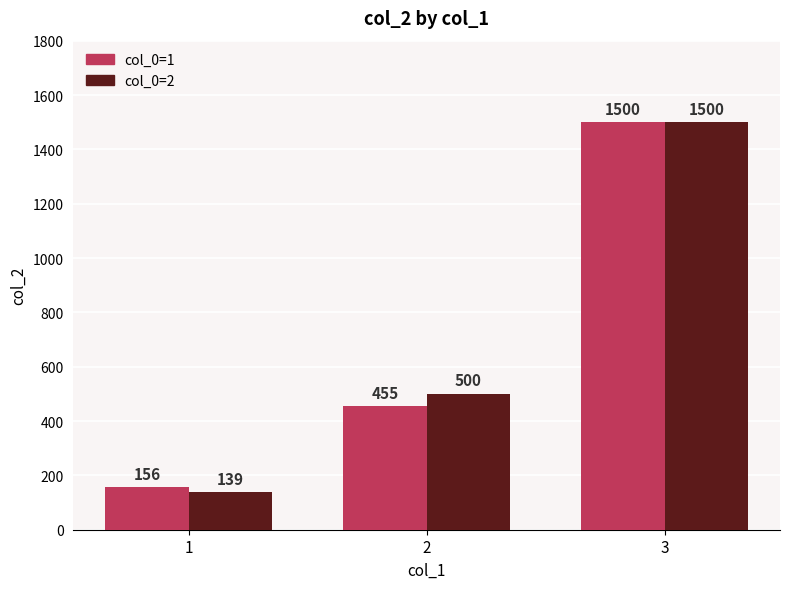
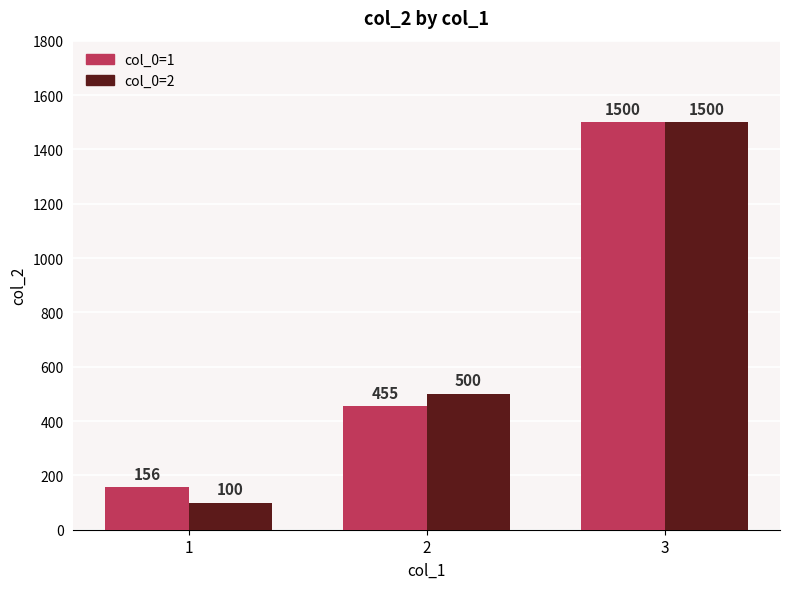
col_0=2, 1: 139 -> 100
